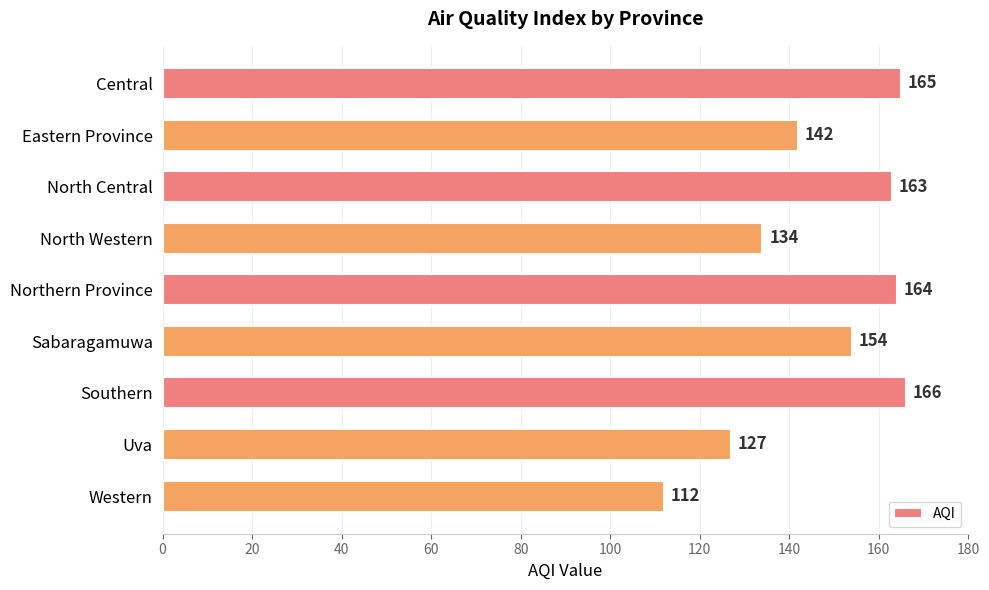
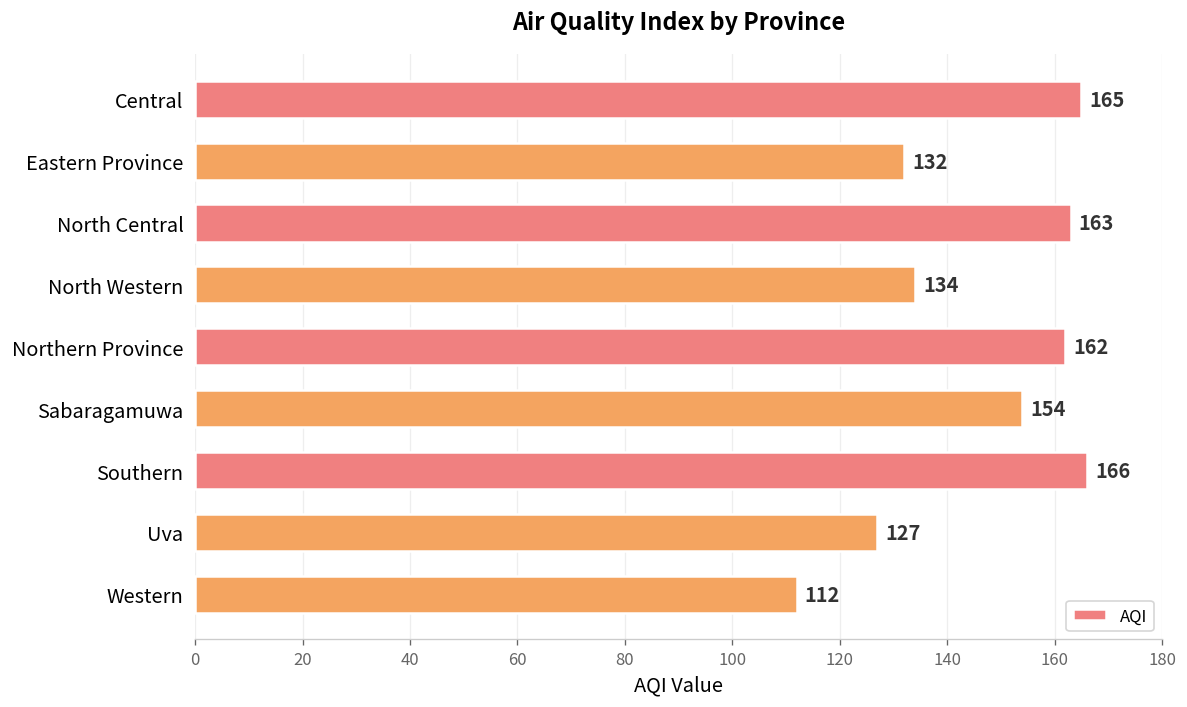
Eastern Province: 142 -> 132
Northern Province: 164 -> 162
